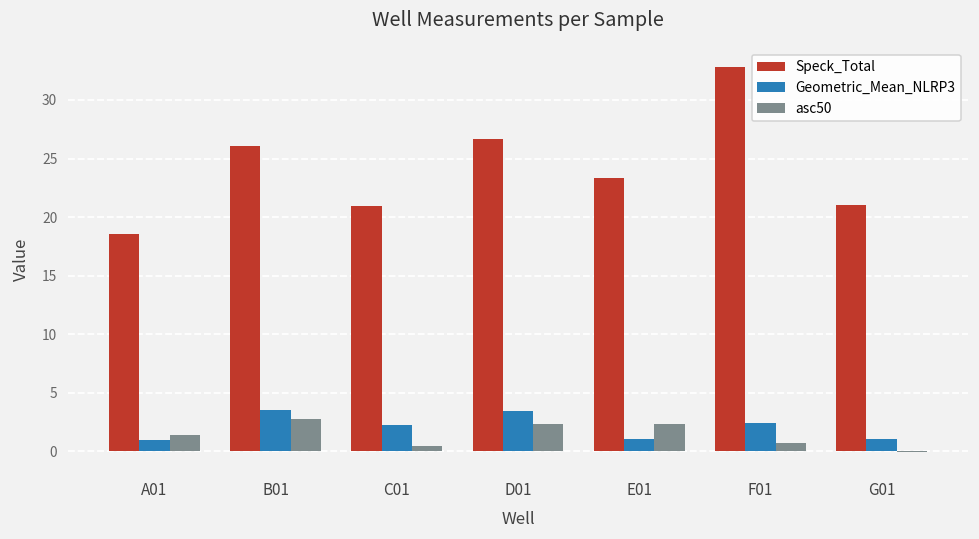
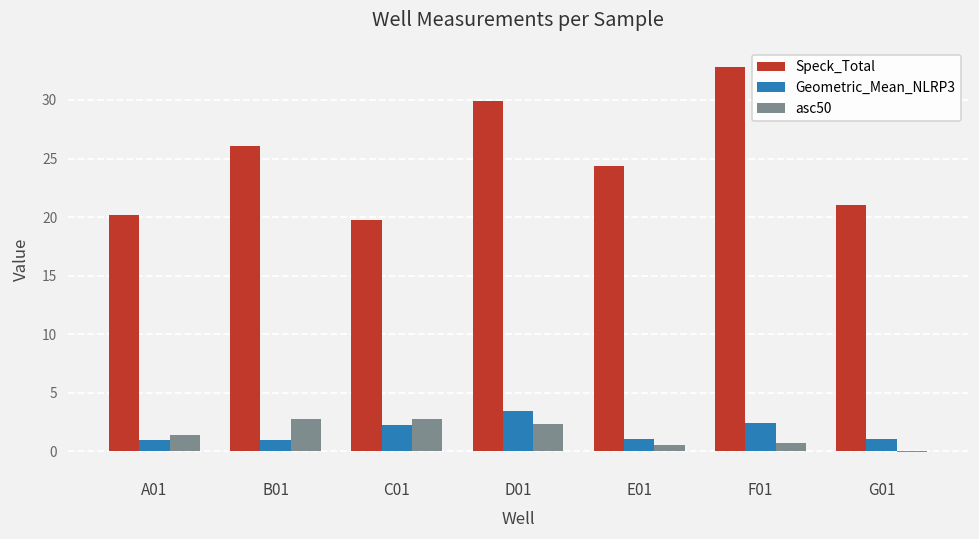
Speck_Total, A01: 18.6 -> 20.1
Geometric_Mean_NLRP3, B01: 3.5 -> 0.9
Speck_Total, C01: 21.0 -> 19.8
asc50, C01: 0.5 -> 2.8
Speck_Total, D01: 26.7 -> 29.9
Speck_Total, E01: 23.4 -> 24.3
asc50, E01: 2.3 -> 0.5
